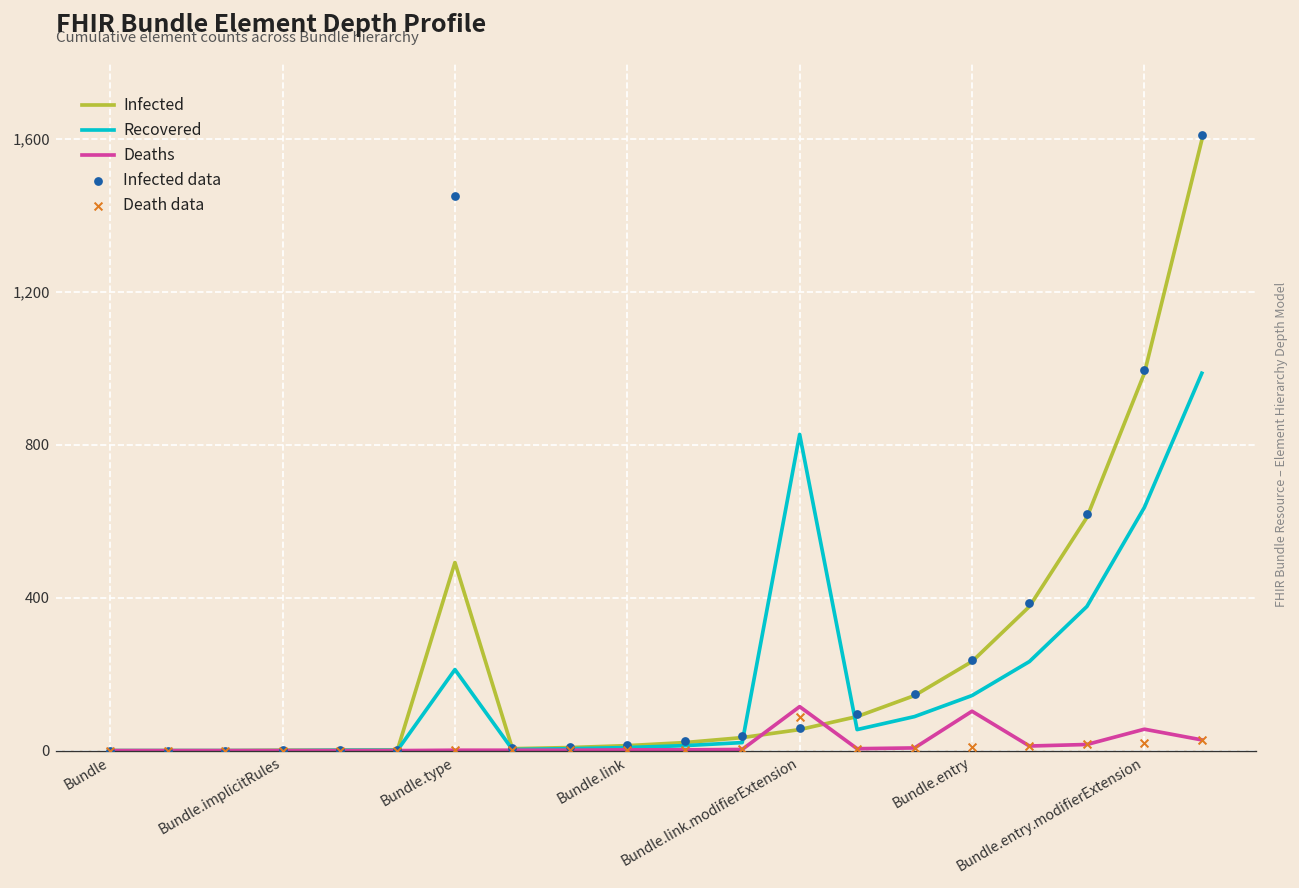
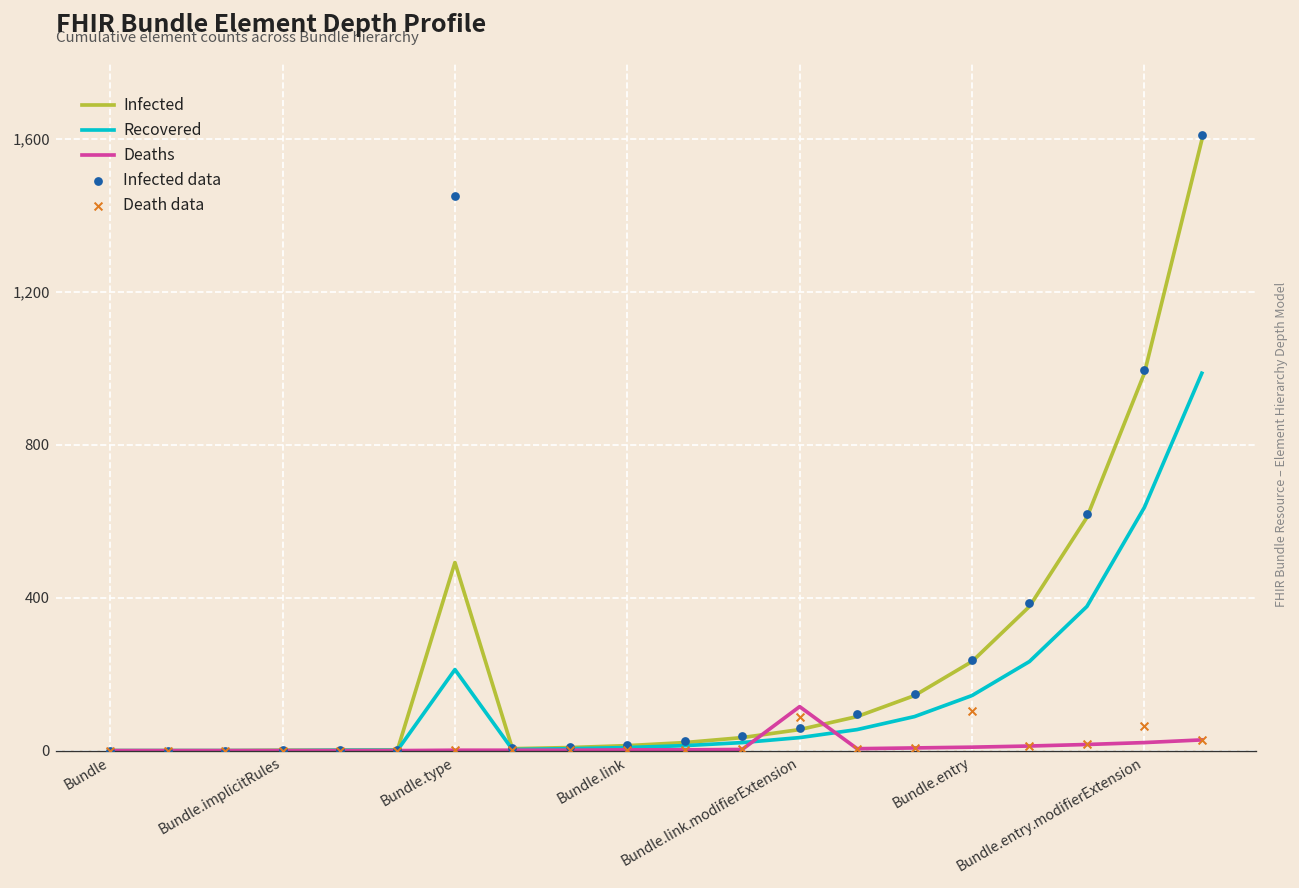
Recovered, Bundle.link.modifierExtension: 830 -> 30
Deaths, Bundle.entry: 100 -> 10
Death data, Bundle.entry: 10 -> 100
Deaths, Bundle.entry.modifierExtension: 60 -> 20
Death data, Bundle.entry.modifierExtension: 20 -> 60
